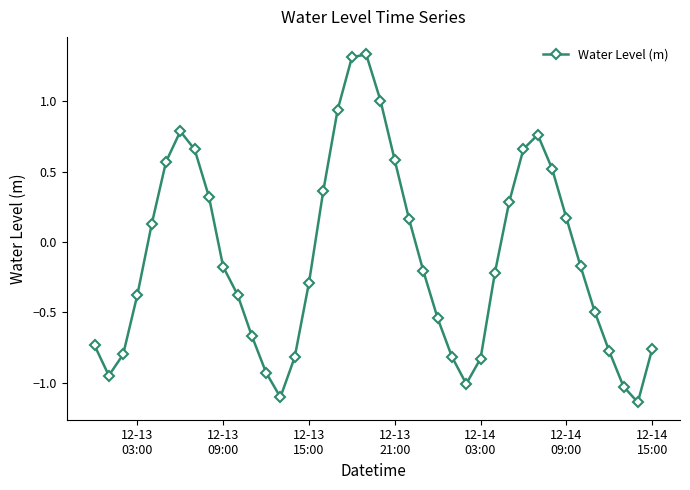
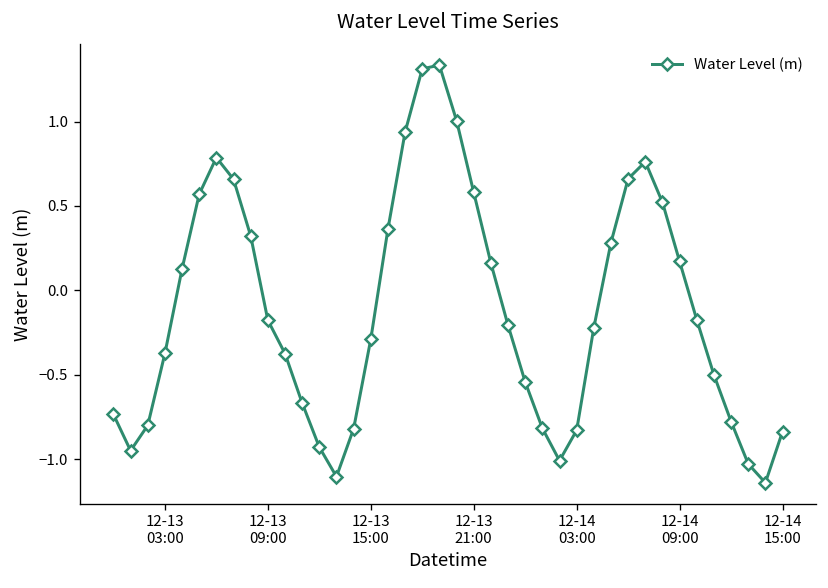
12-14 15:00: -0.76 -> -0.84
